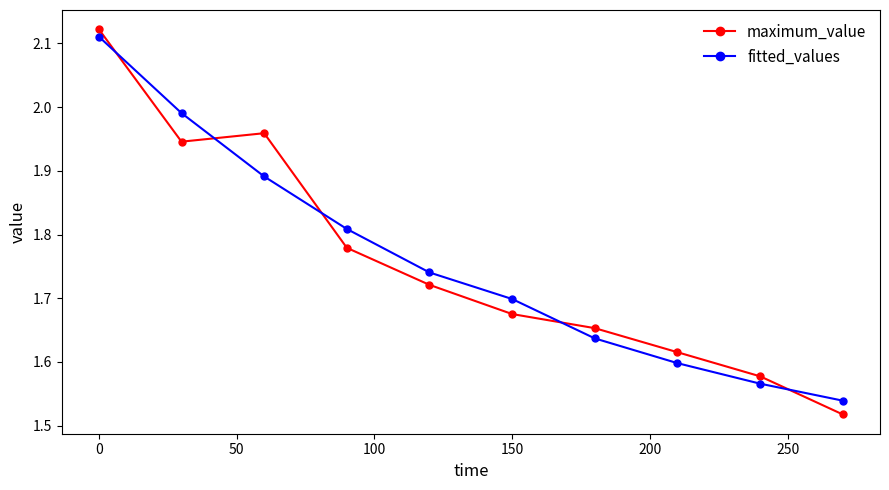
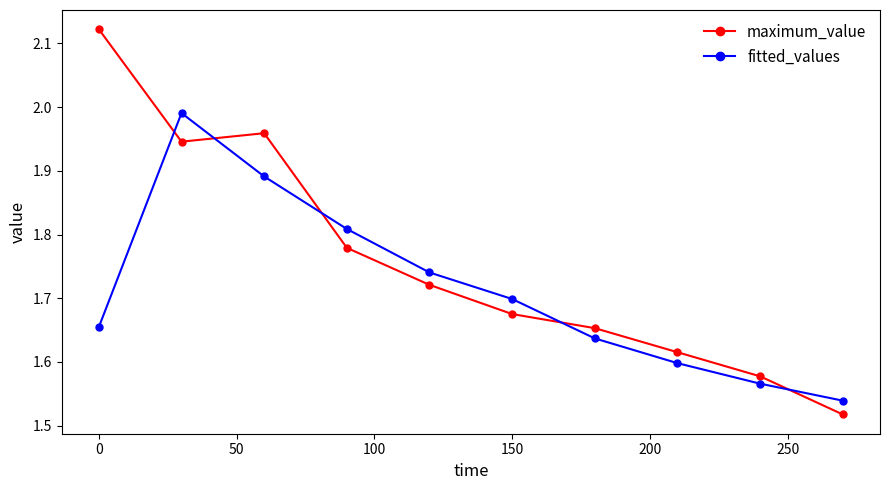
fitted_values, 0: 2.11 -> 1.65
